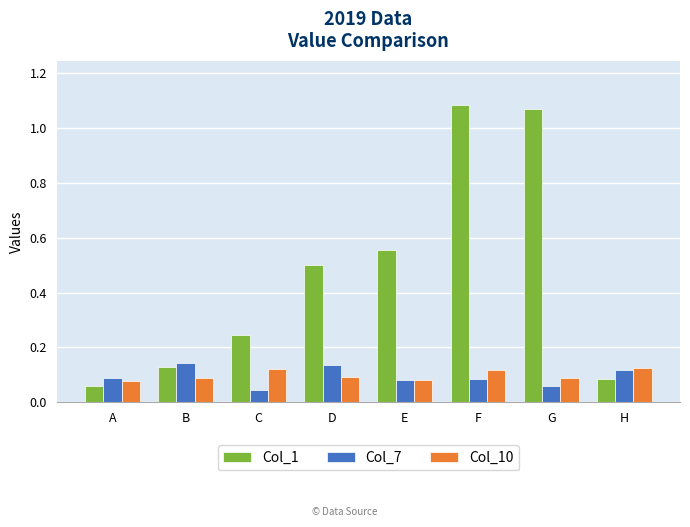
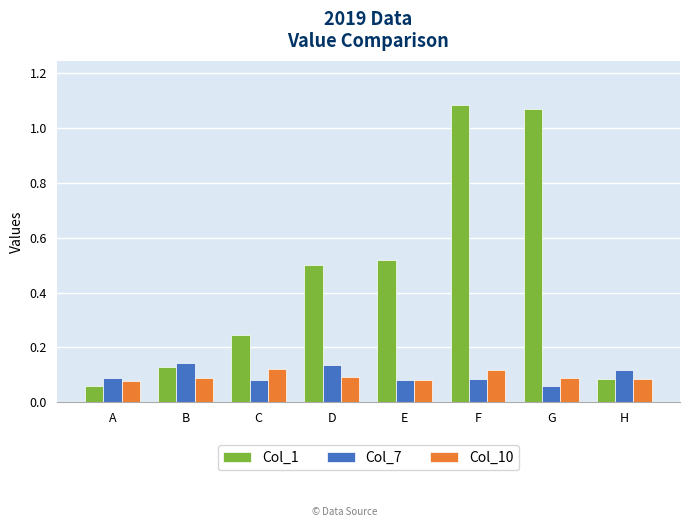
Col_7, C: 0.05 -> 0.08
Col_1, E: 0.56 -> 0.52
Col_10, H: 0.13 -> 0.09
